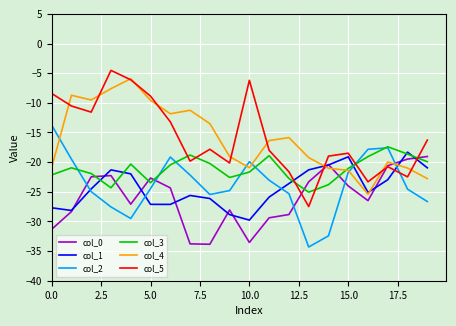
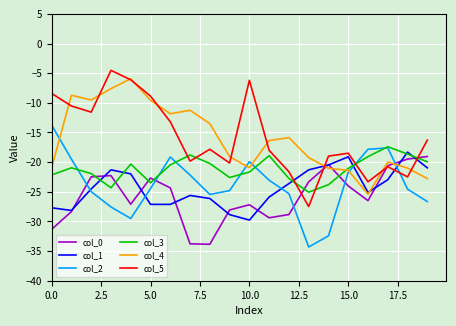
col_0, 10.0: -34 -> -27
